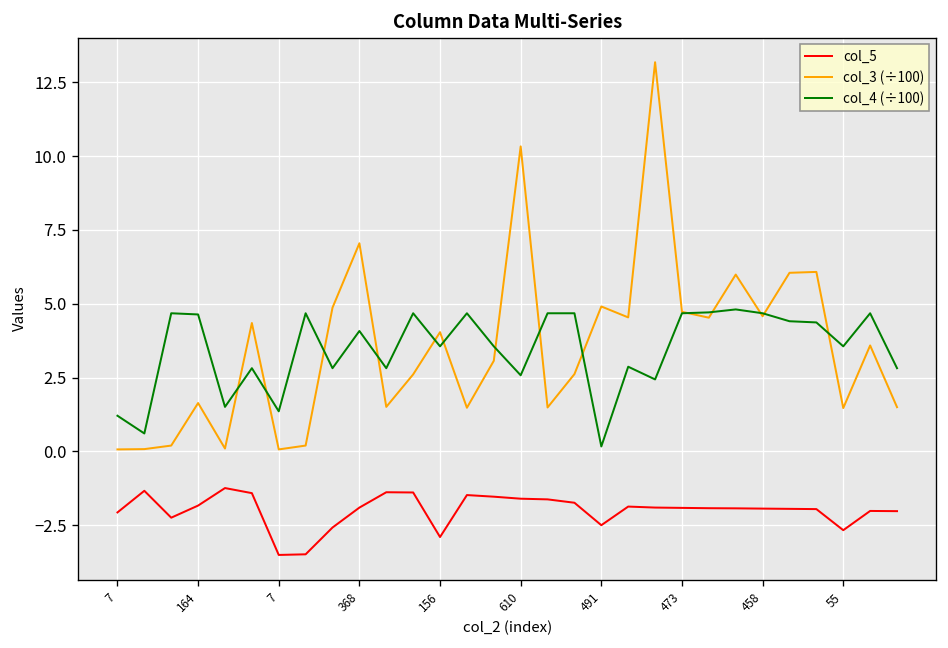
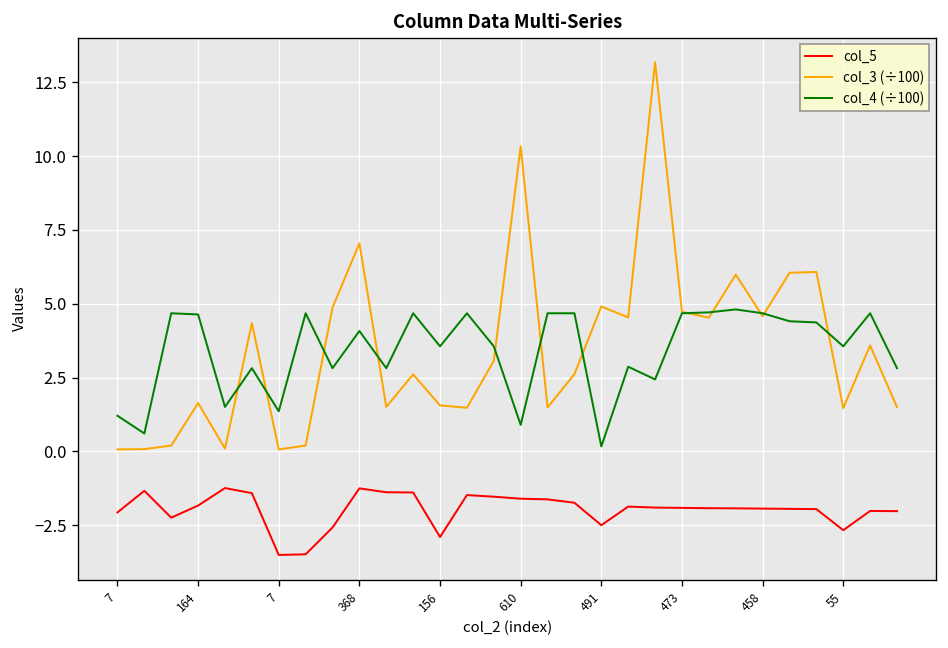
col_5, 368: -1.9 -> -1.2
col_3 (÷100), 156: 4.0 -> 1.6
col_4 (÷100), 610: 2.6 -> 0.9
